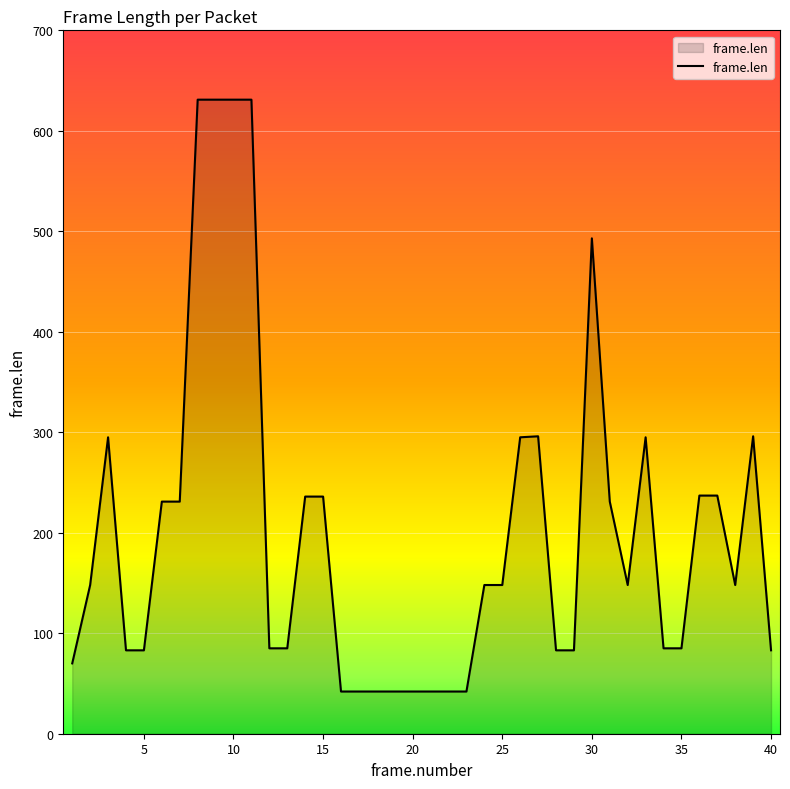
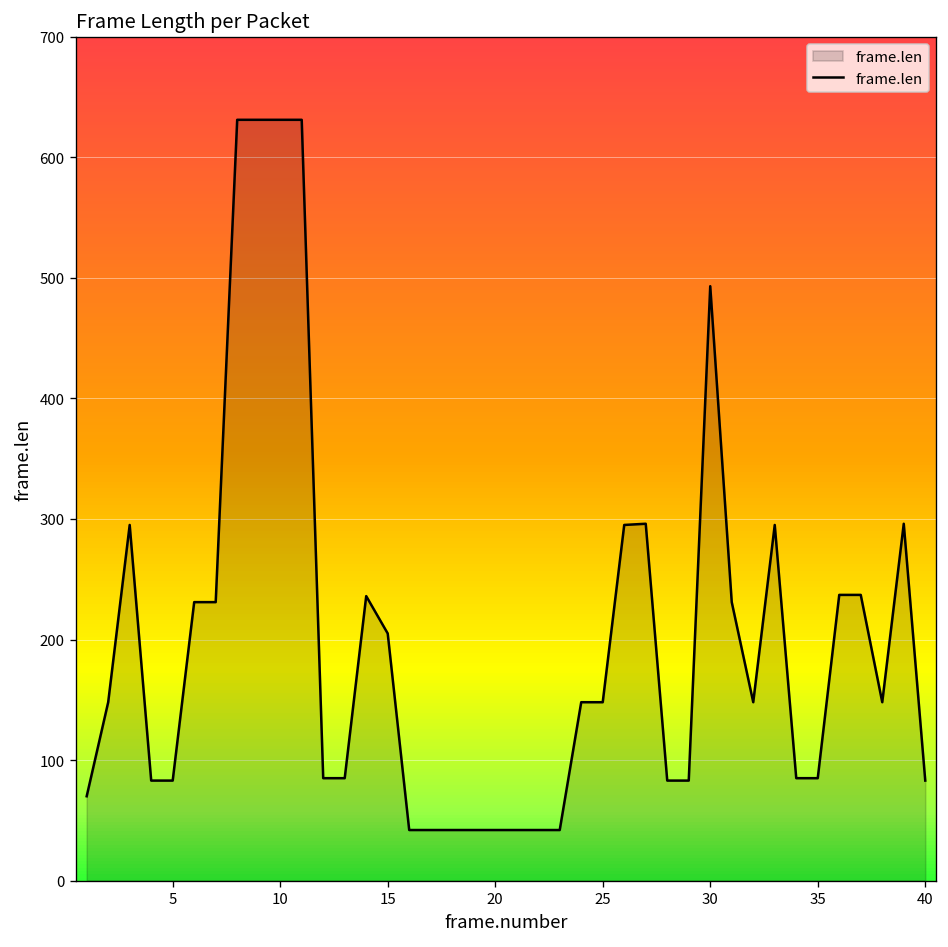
15: 236 -> 205
